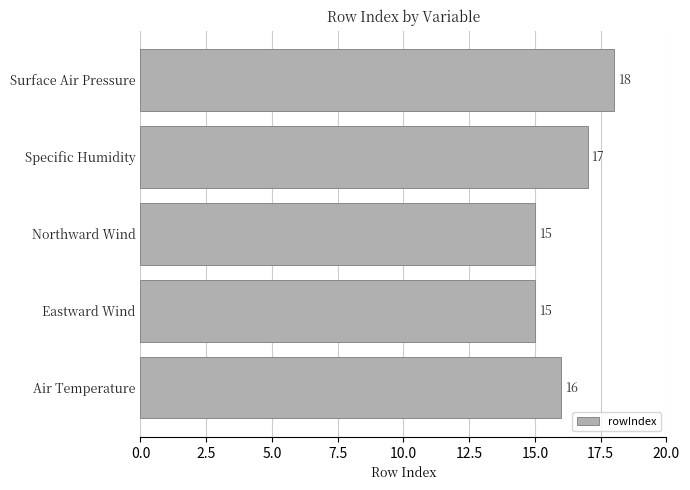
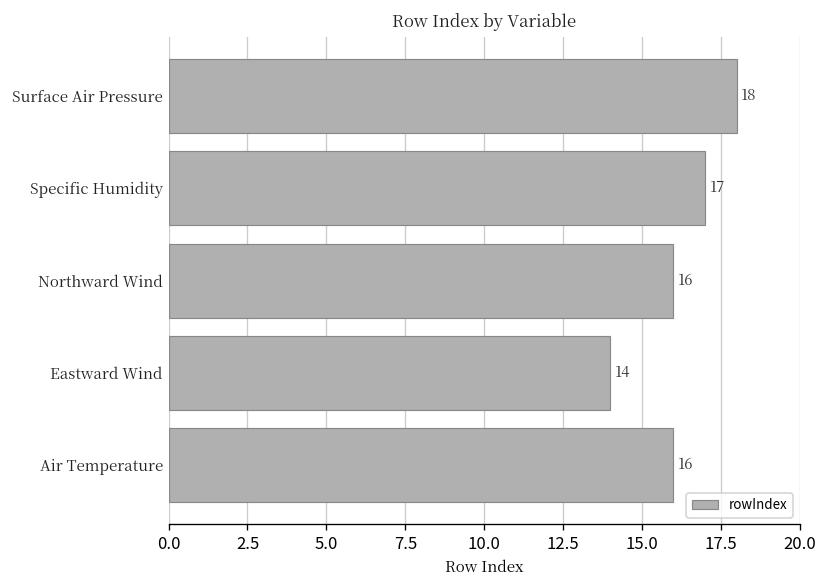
Northward Wind: 15 -> 16
Eastward Wind: 15 -> 14
